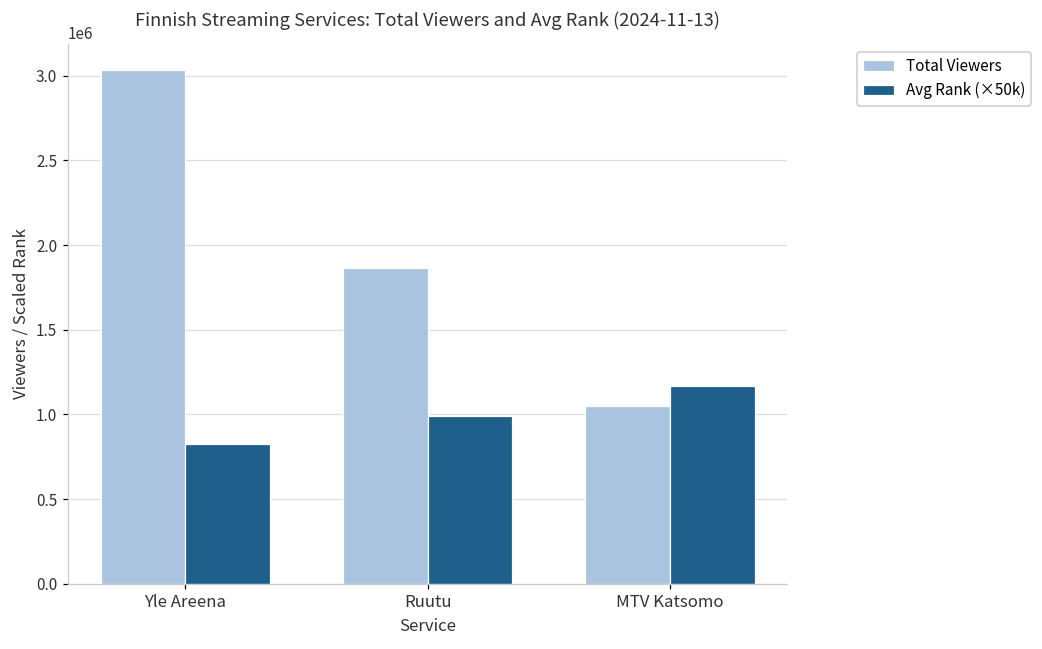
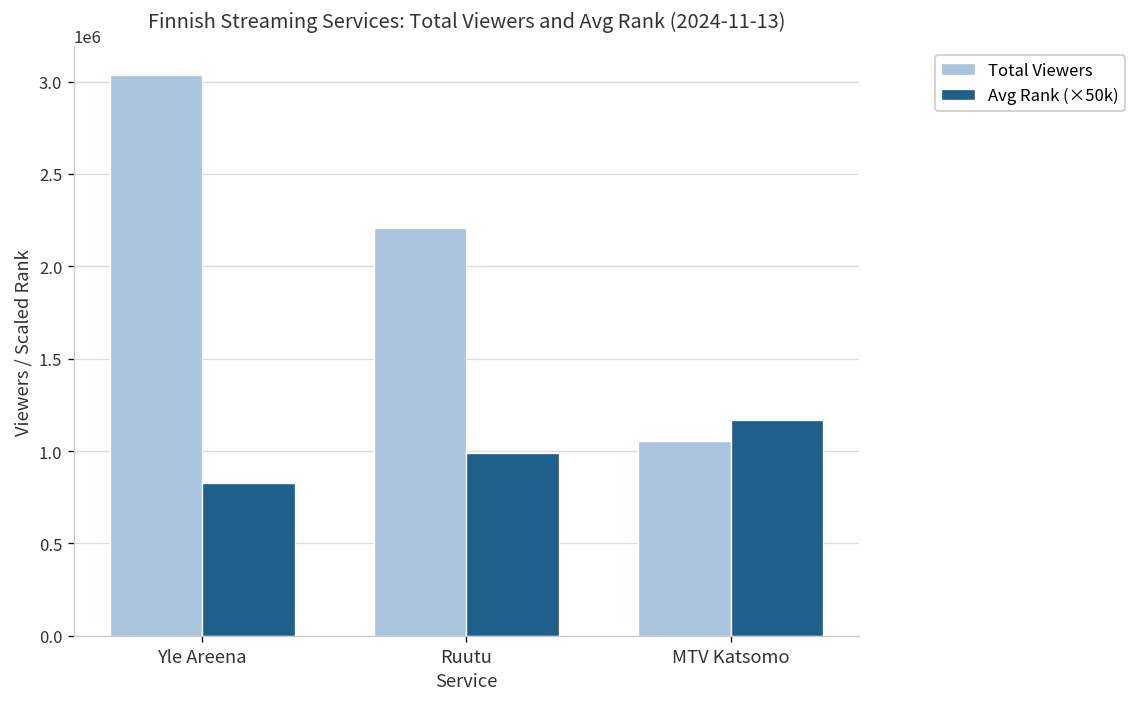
Total Viewers, Ruutu: 1860000 -> 2210000
